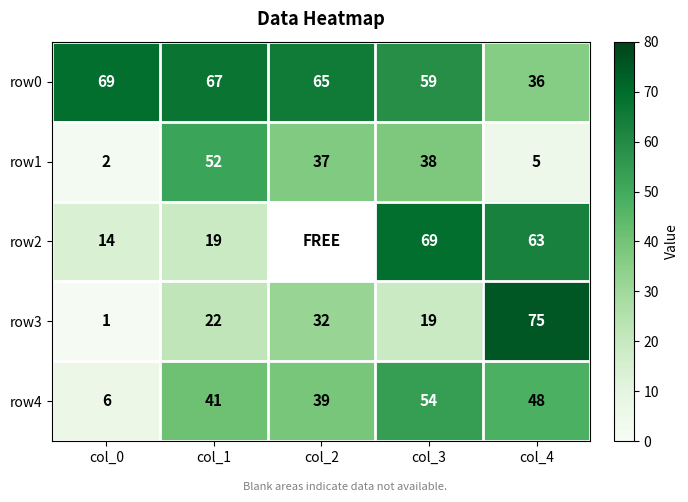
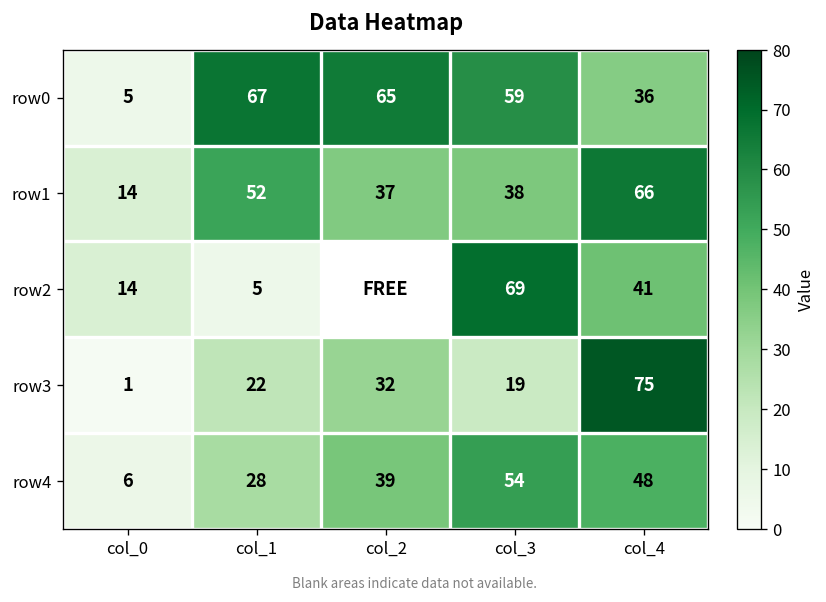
row0, col_0: 69 -> 5
row1, col_0: 2 -> 14
row1, col_4: 5 -> 66
row2, col_1: 19 -> 5
row2, col_4: 63 -> 41
row4, col_1: 41 -> 28
